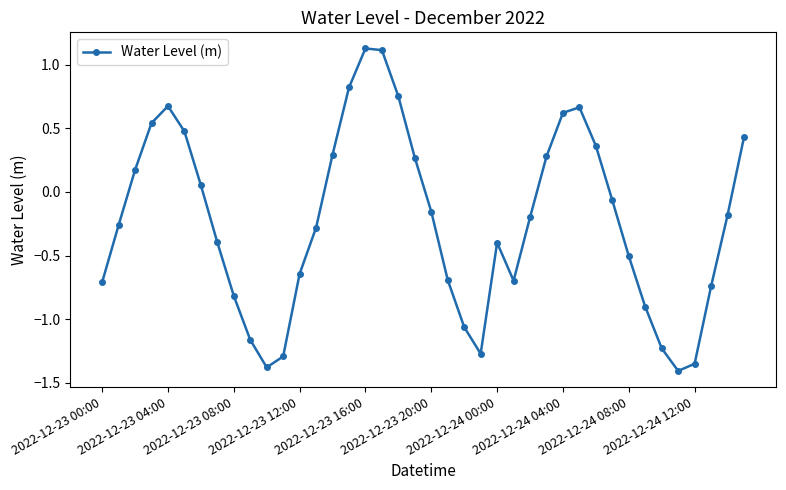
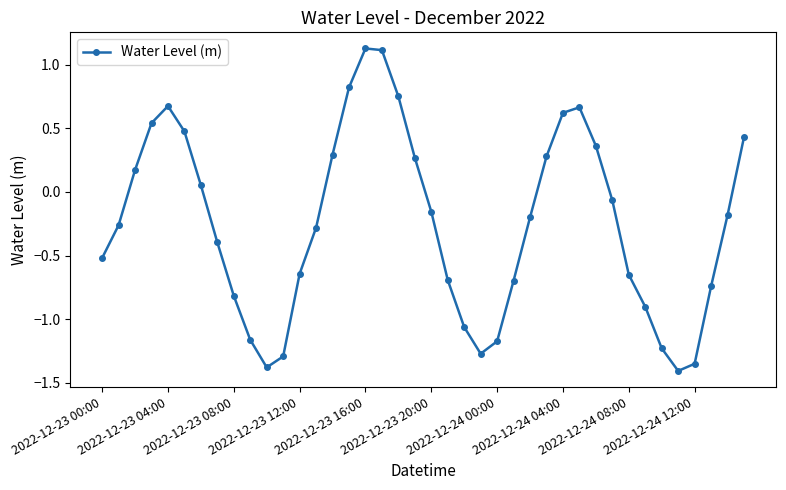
2022-12-23 00:00: -0.71 -> -0.52
2022-12-24 00:00: -0.40 -> -1.17
2022-12-24 08:00: -0.50 -> -0.65
